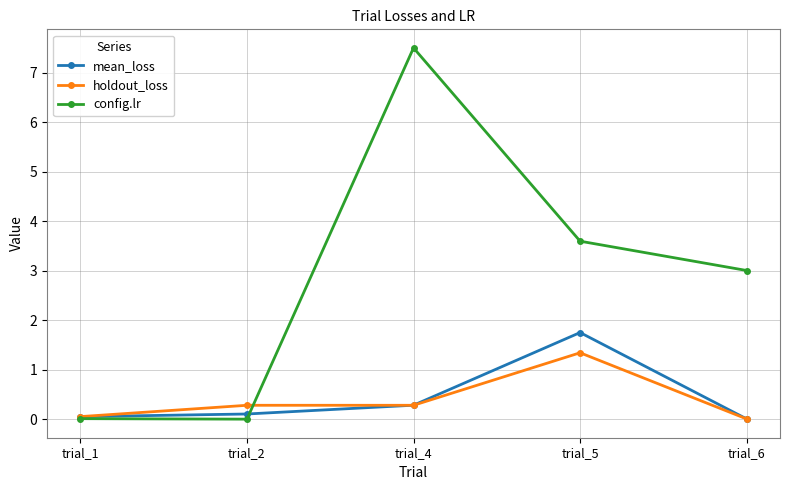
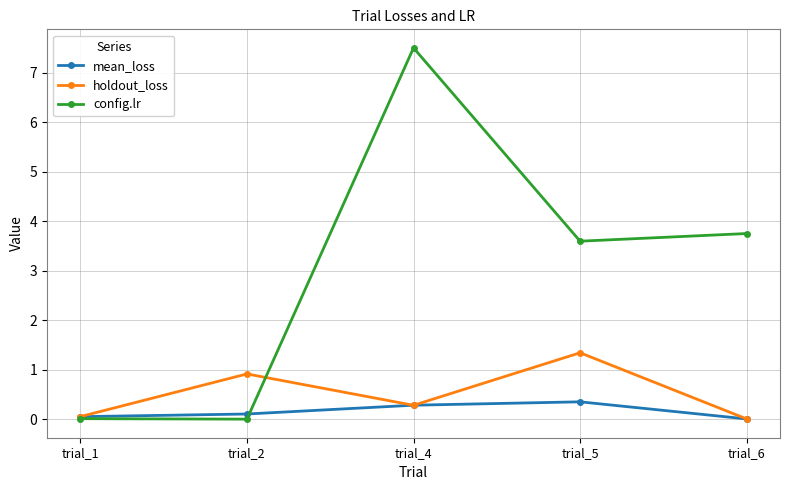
holdout_loss, trial_2: 0.3 -> 0.9
mean_loss, trial_5: 1.7 -> 0.4
config.lr, trial_6: 3.0 -> 3.8
